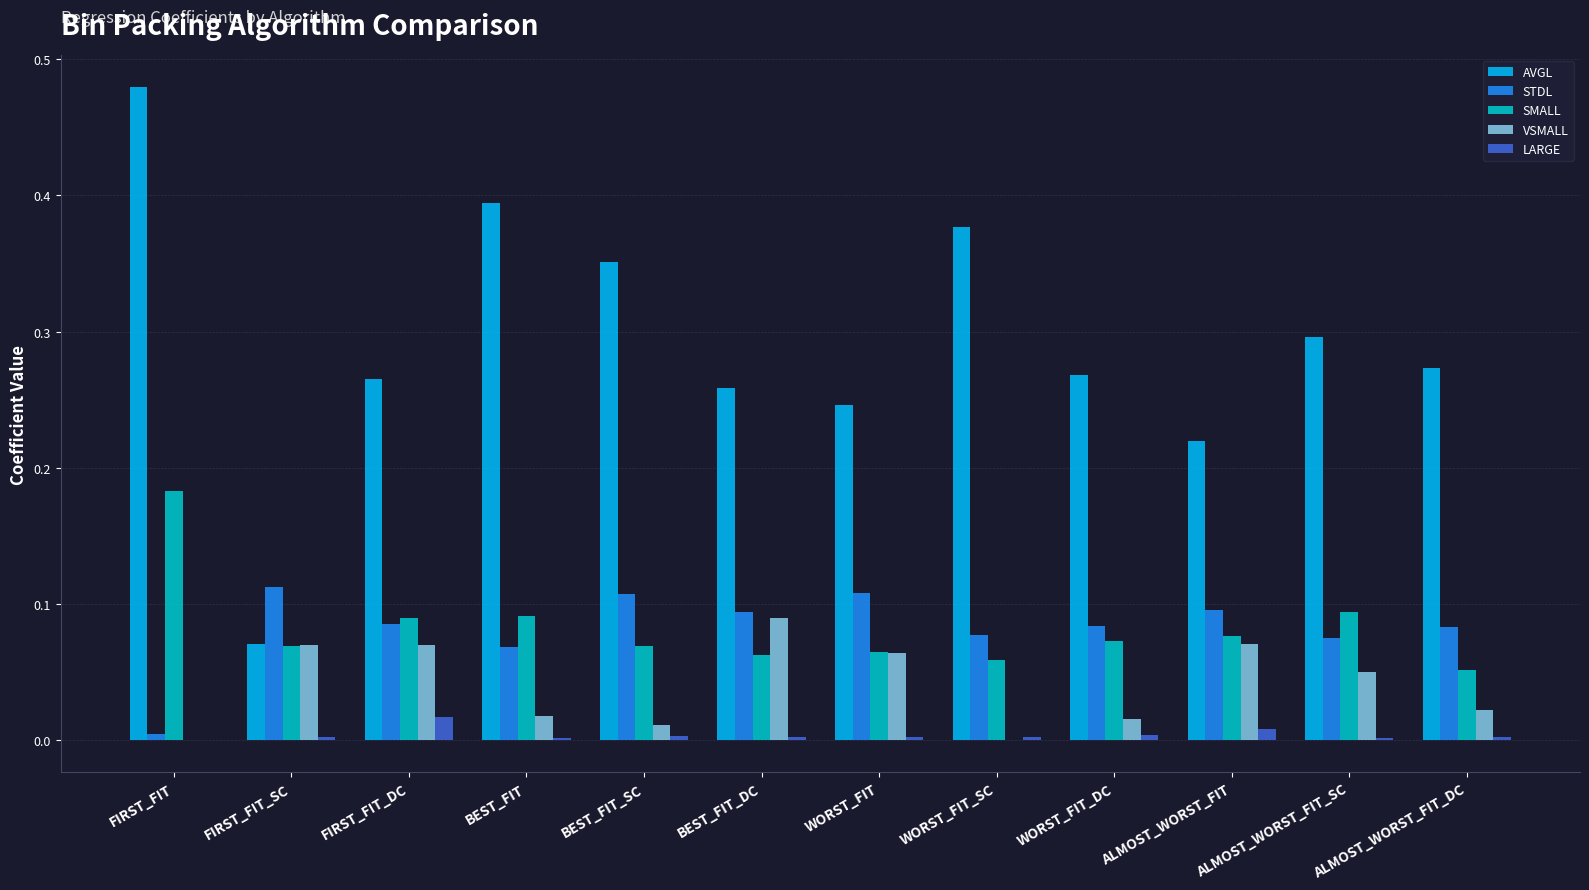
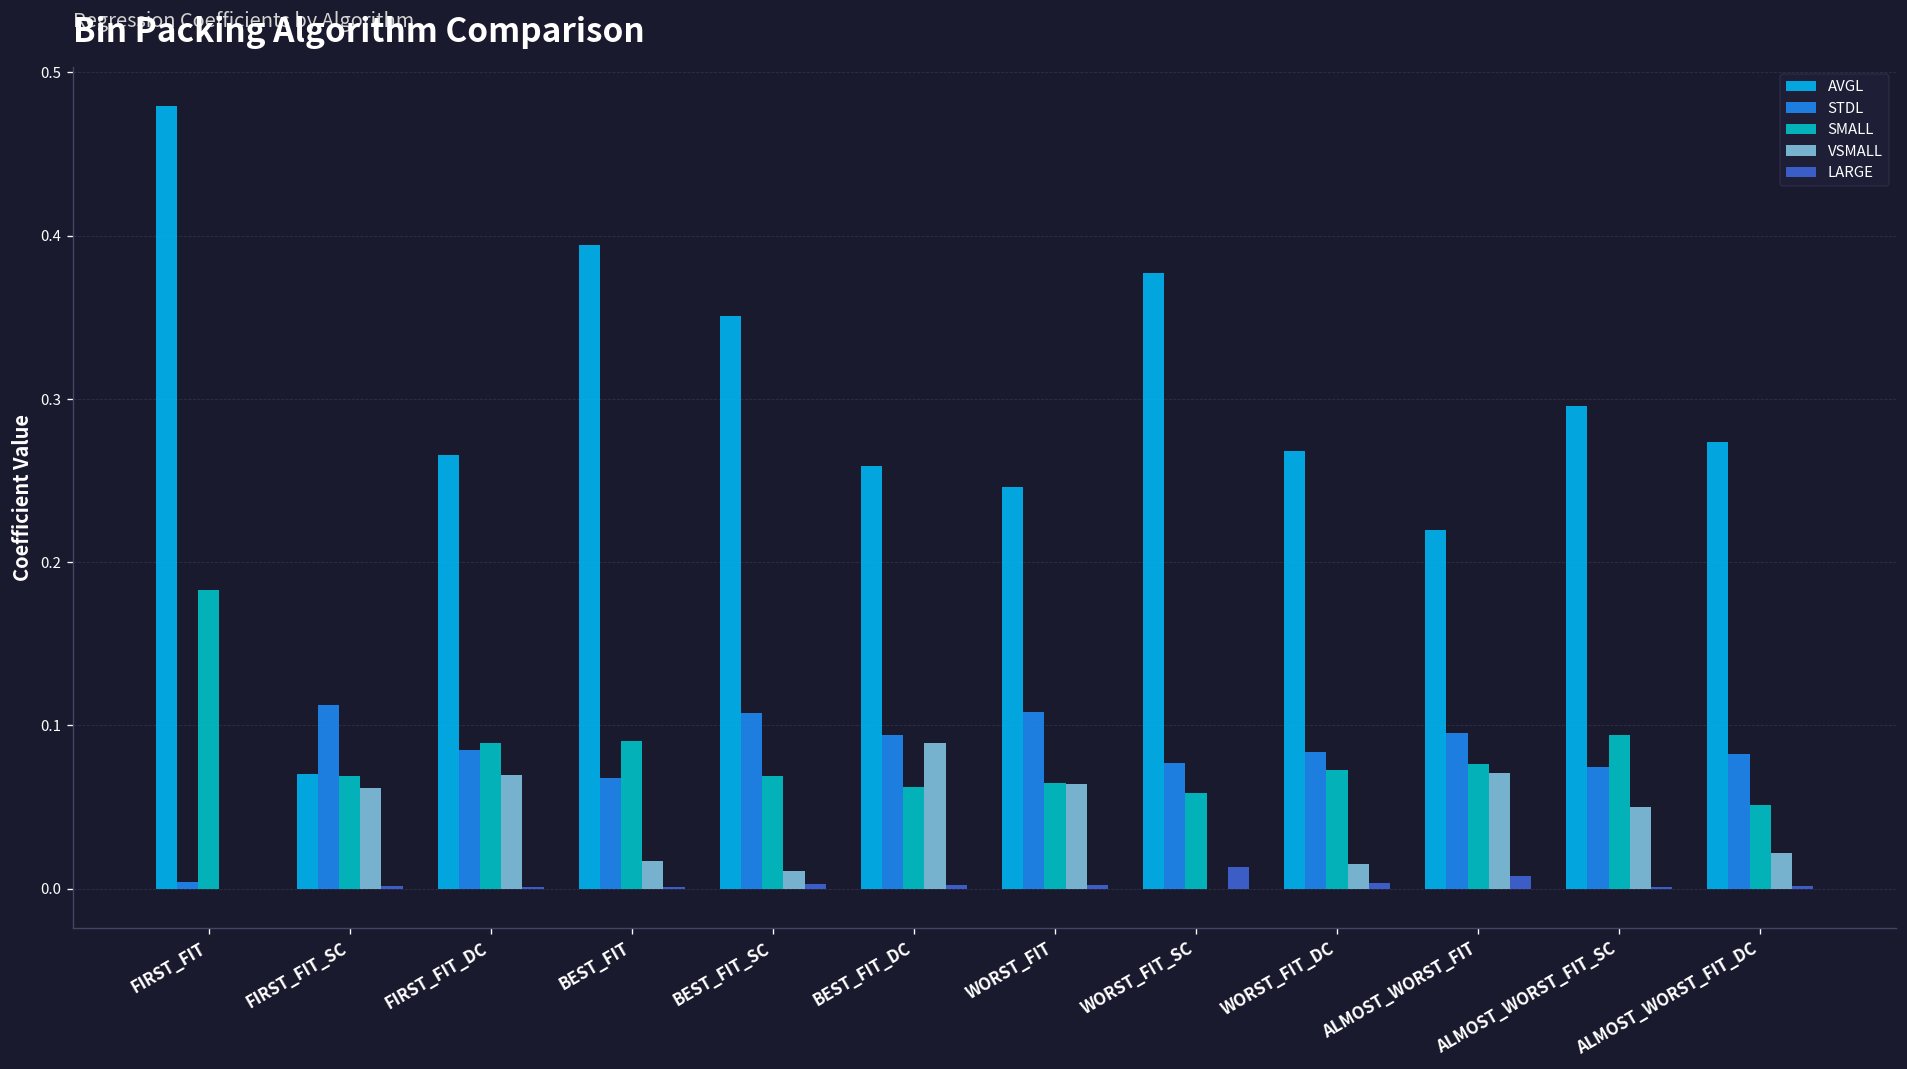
VSMALL, FIRST_FIT_SC: 0.069 -> 0.062
LARGE, FIRST_FIT_DC: 0.017 -> 0.001
LARGE, WORST_FIT_SC: 0.002 -> 0.013
